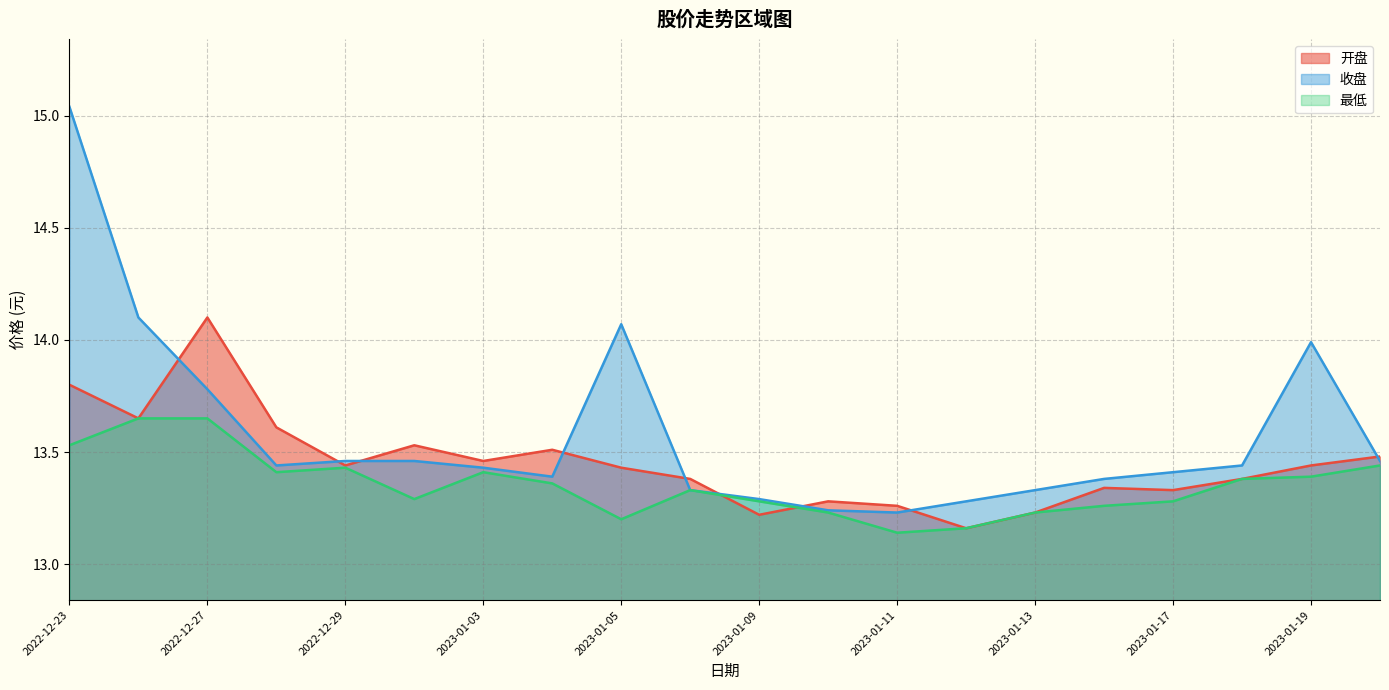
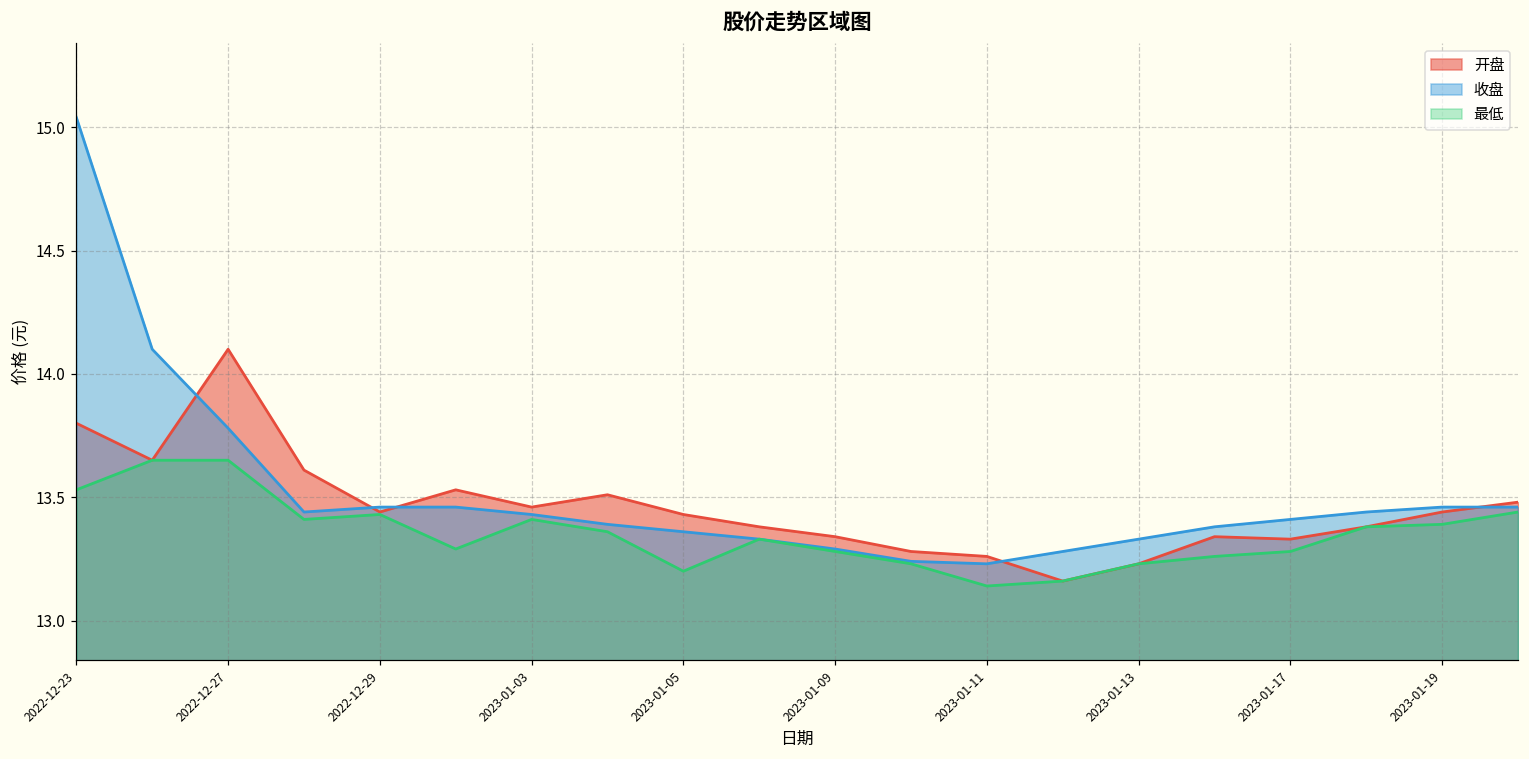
收盘, 2023-01-05: 14.07 -> 13.36
开盘, 2023-01-09: 13.22 -> 13.34
收盘, 2023-01-19: 13.99 -> 13.46
